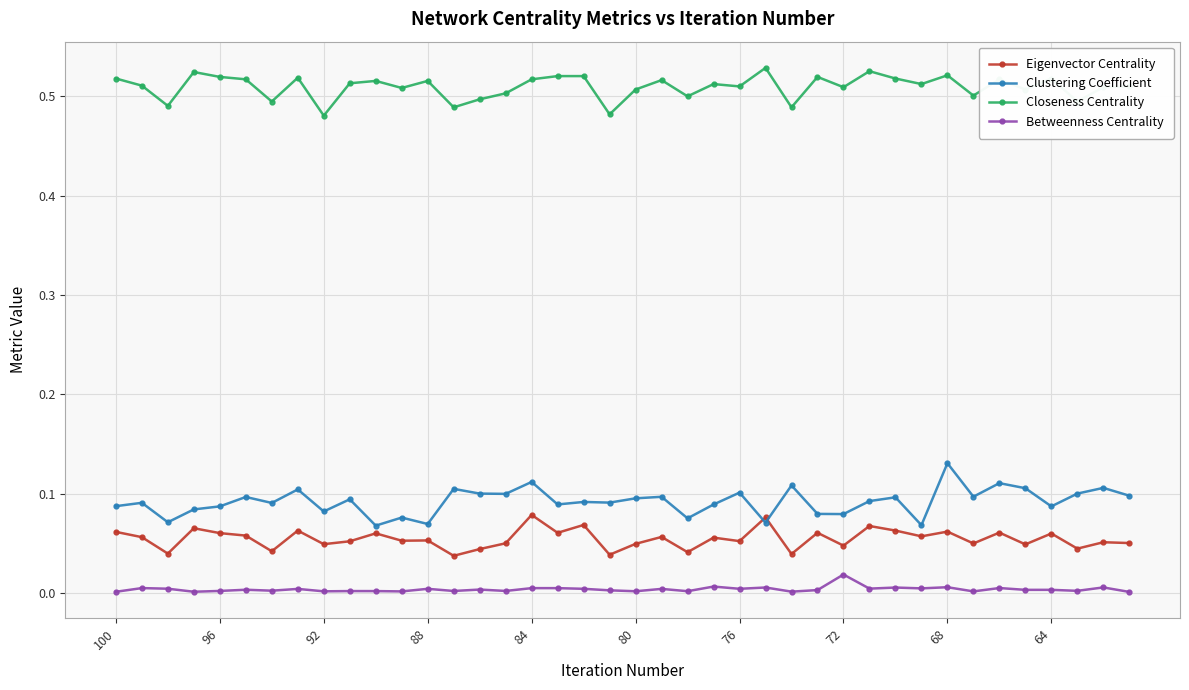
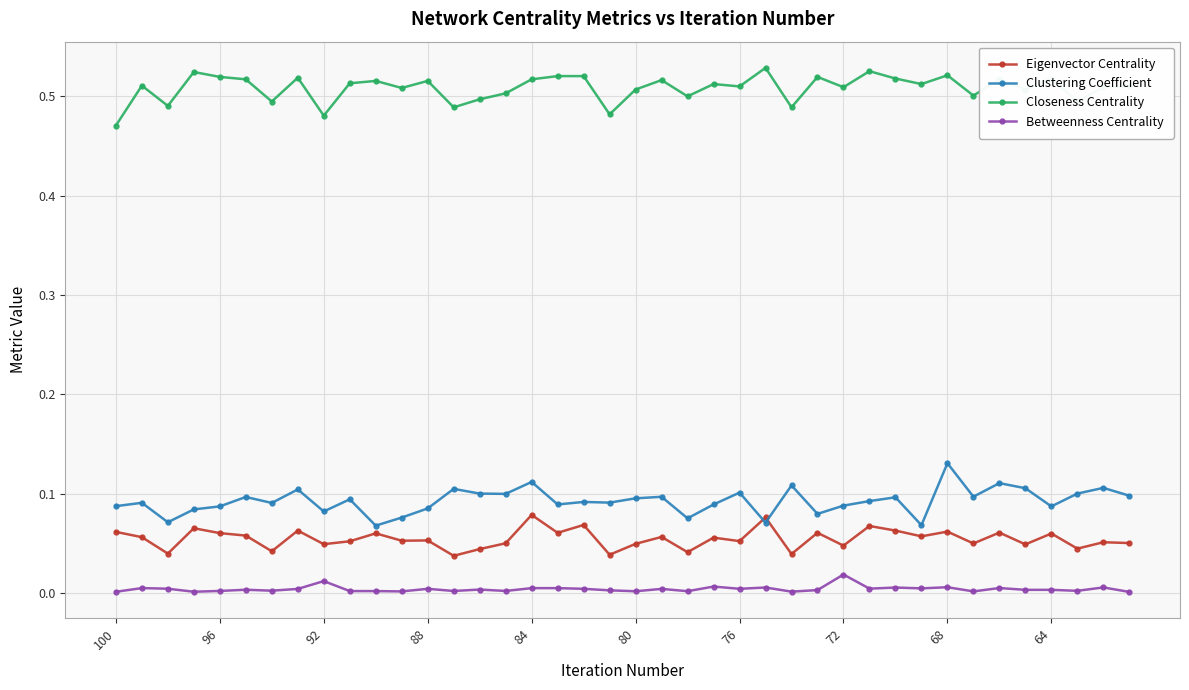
Closeness Centrality, 100: 0.52 -> 0.47
Betweenness Centrality, 92: 0.00 -> 0.01
Clustering Coefficient, 88: 0.07 -> 0.09
Clustering Coefficient, 72: 0.08 -> 0.09
